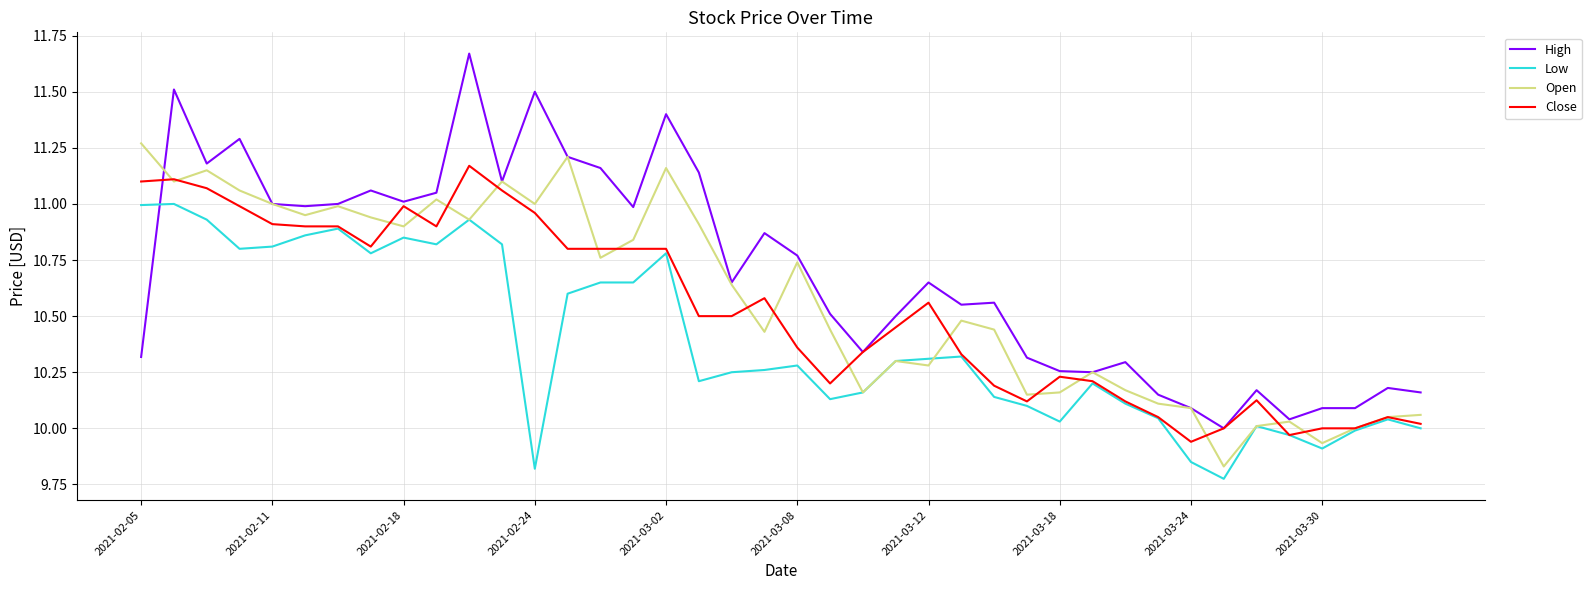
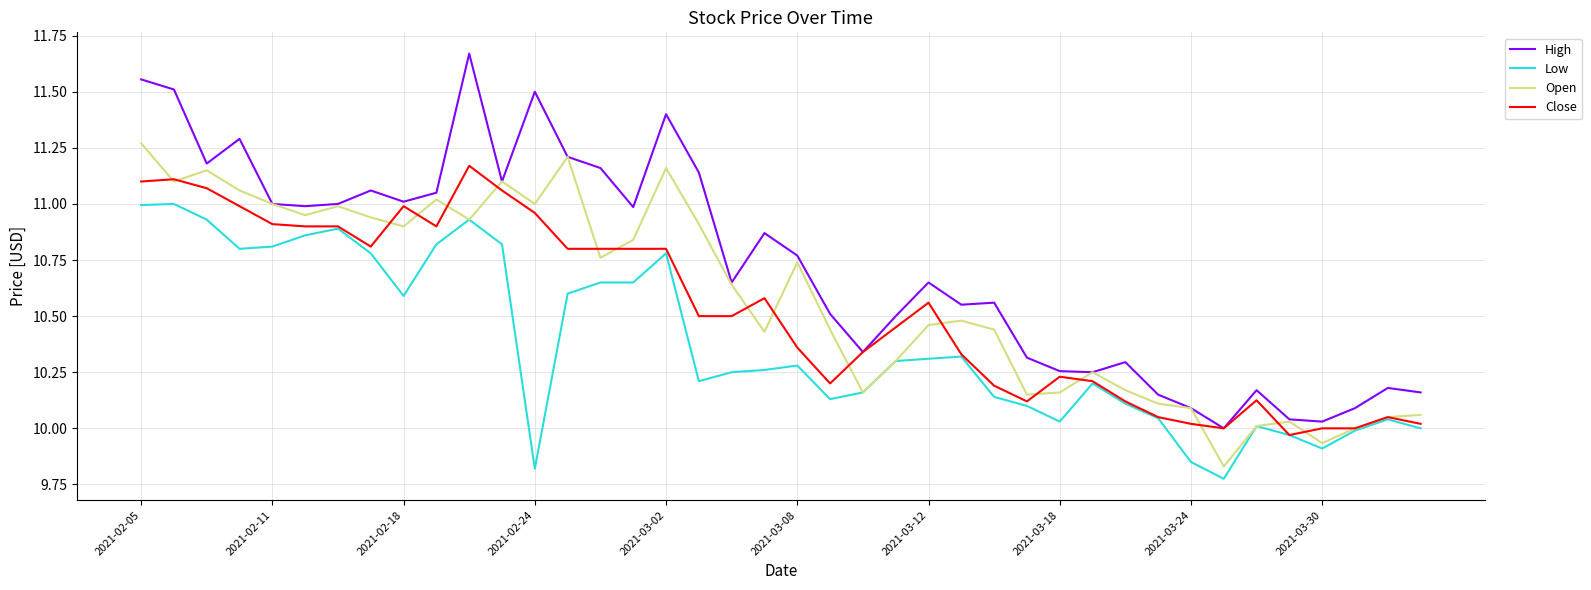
High, 2021-02-05: 10.32 -> 11.56
Low, 2021-02-18: 10.85 -> 10.59
Open, 2021-03-12: 10.28 -> 10.46
Close, 2021-03-24: 9.94 -> 10.02
High, 2021-03-30: 10.09 -> 10.03
